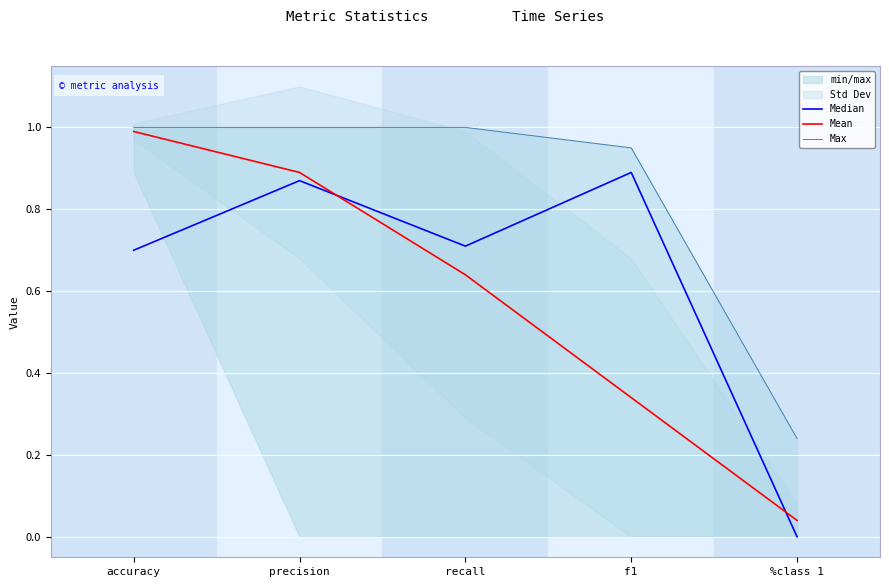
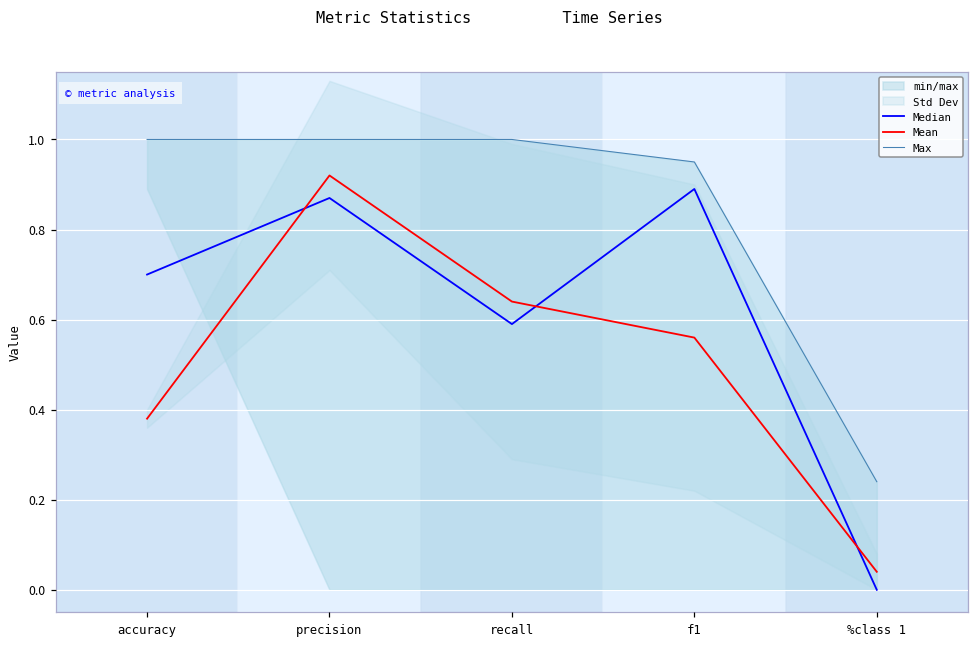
Mean, accuracy: 0.99 -> 0.38
Mean, precision: 0.89 -> 0.92
Median, recall: 0.71 -> 0.59
Mean, f1: 0.34 -> 0.56
